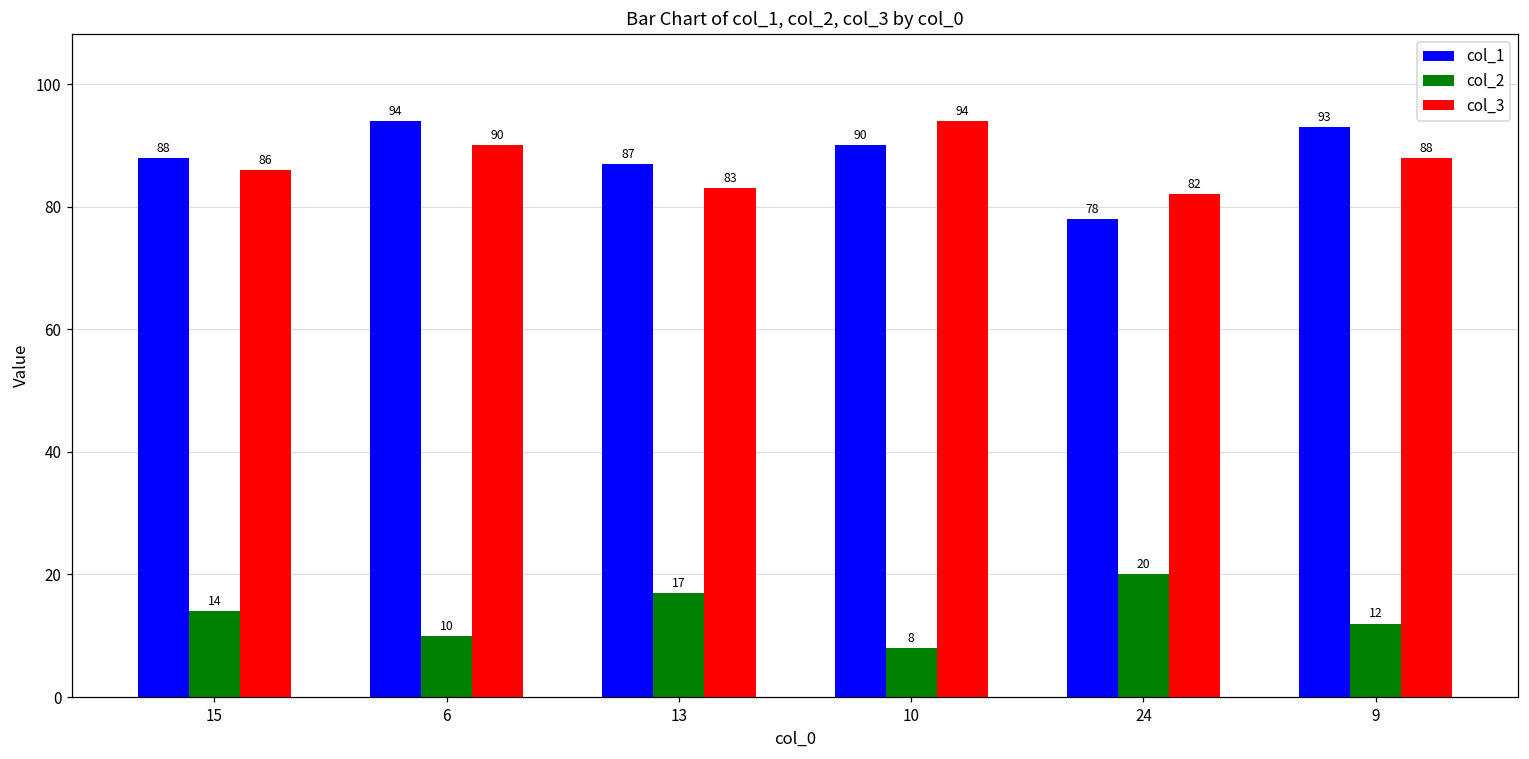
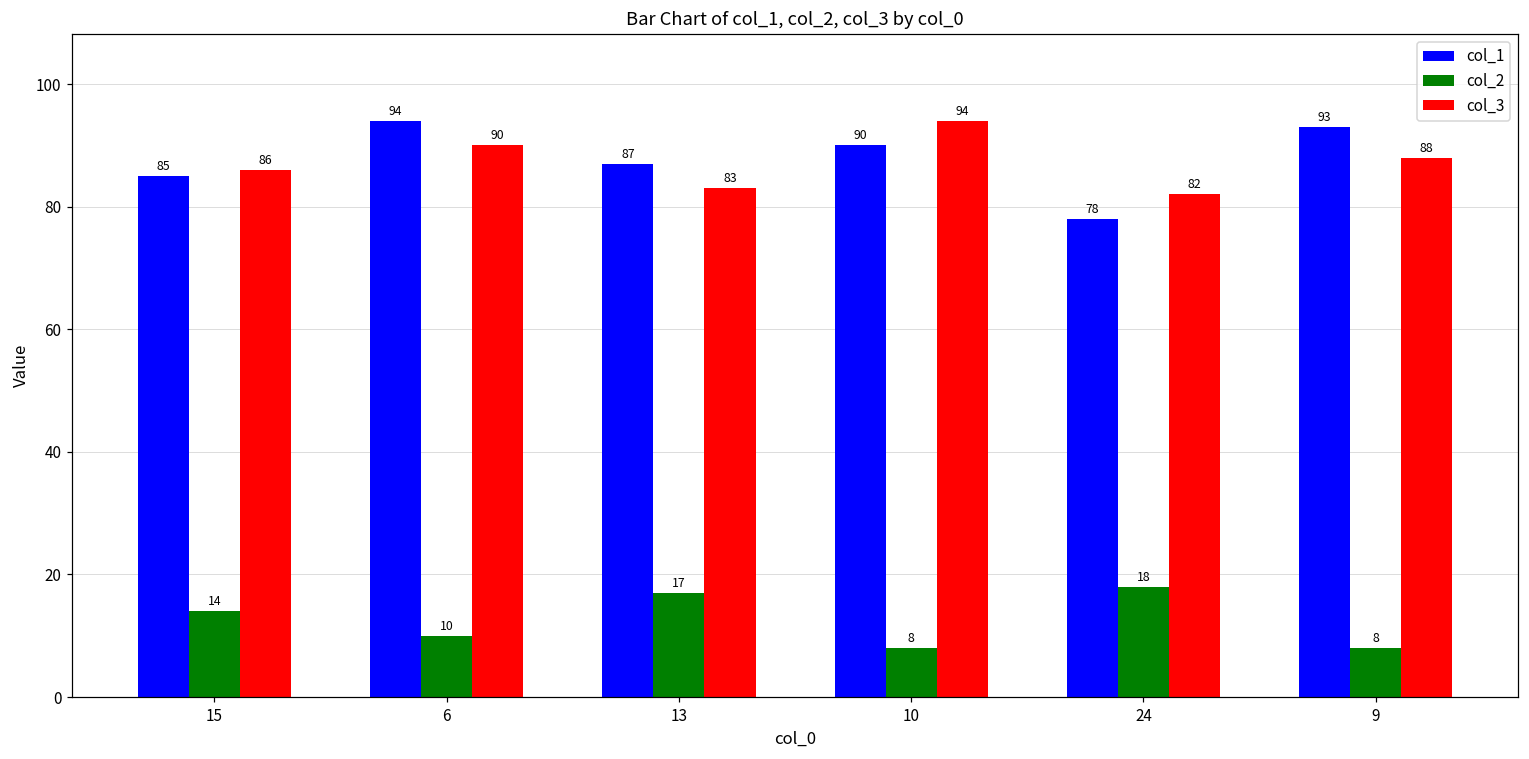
col_1, 15: 88 -> 85
col_2, 24: 20 -> 18
col_2, 9: 12 -> 8
